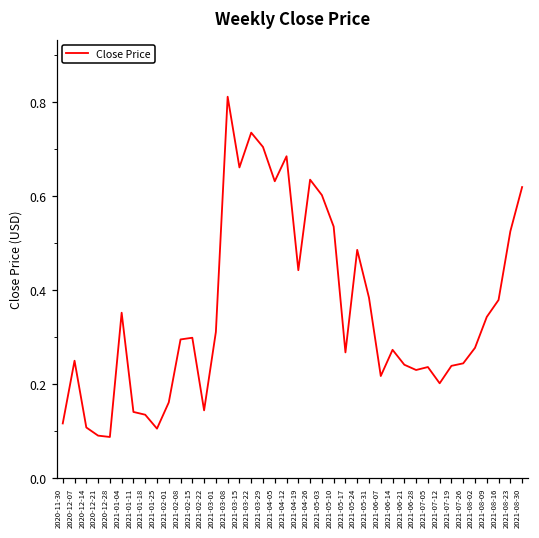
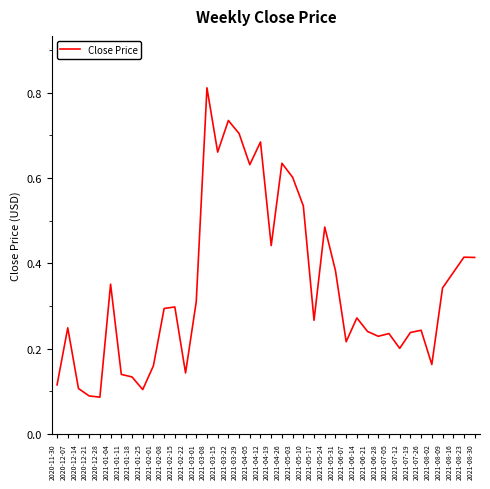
2021-08-02: 0.28 -> 0.16
2021-08-23: 0.52 -> 0.41
2021-08-30: 0.62 -> 0.41
